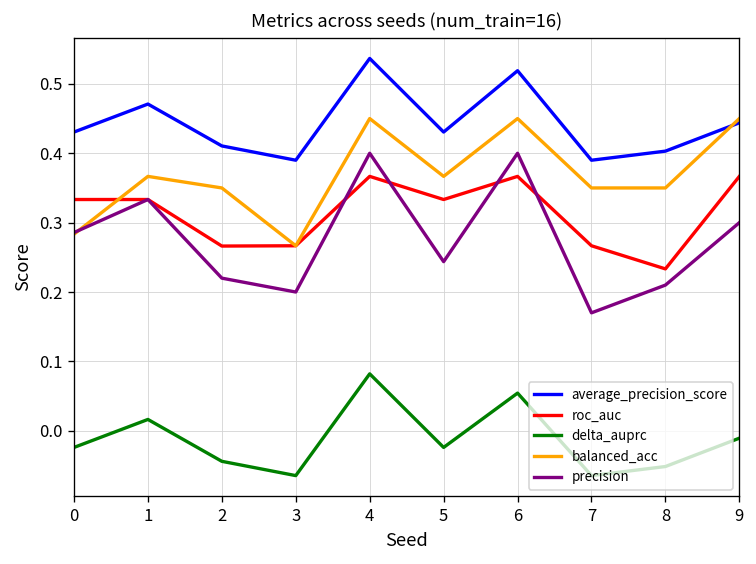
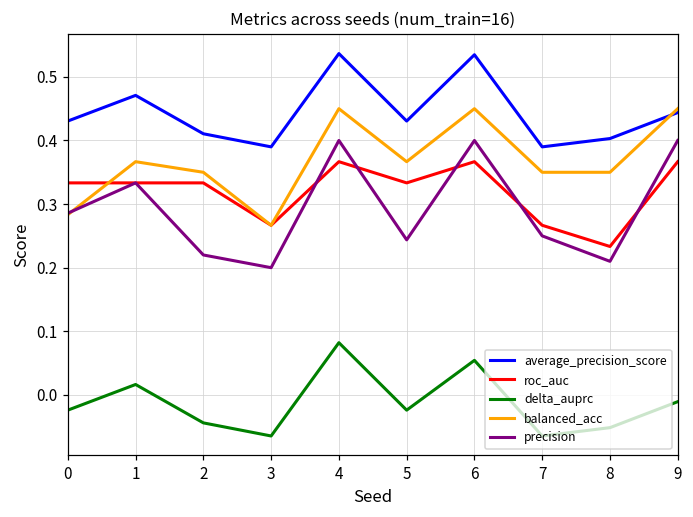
roc_auc, 2: 0.27 -> 0.33
average_precision_score, 6: 0.52 -> 0.53
precision, 7: 0.17 -> 0.25
precision, 9: 0.3 -> 0.4
